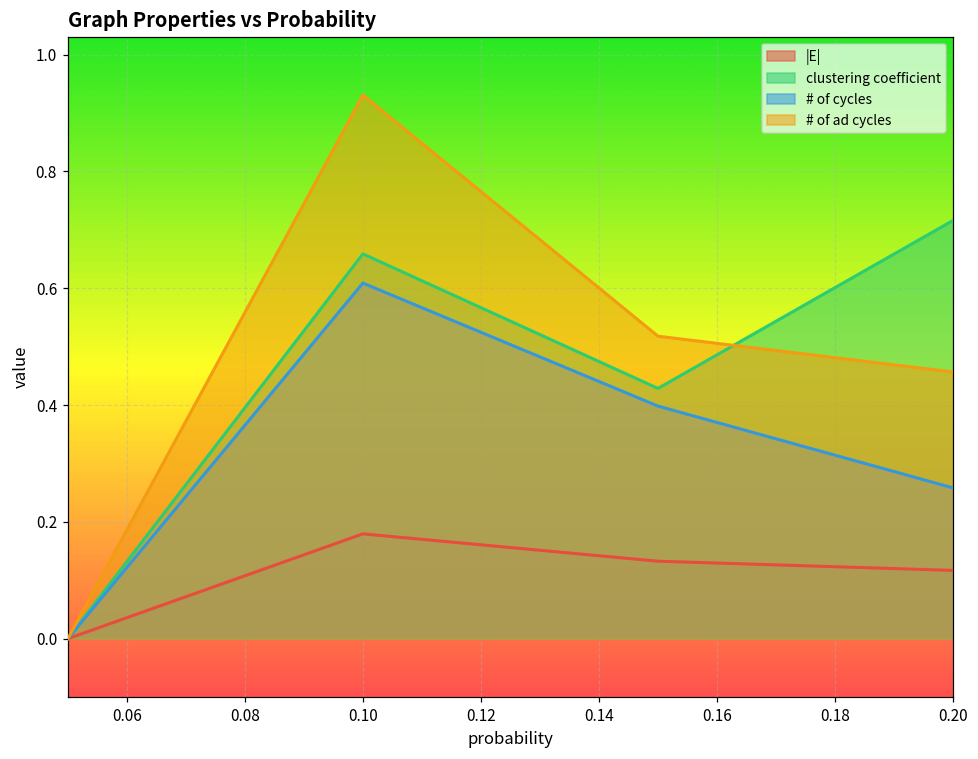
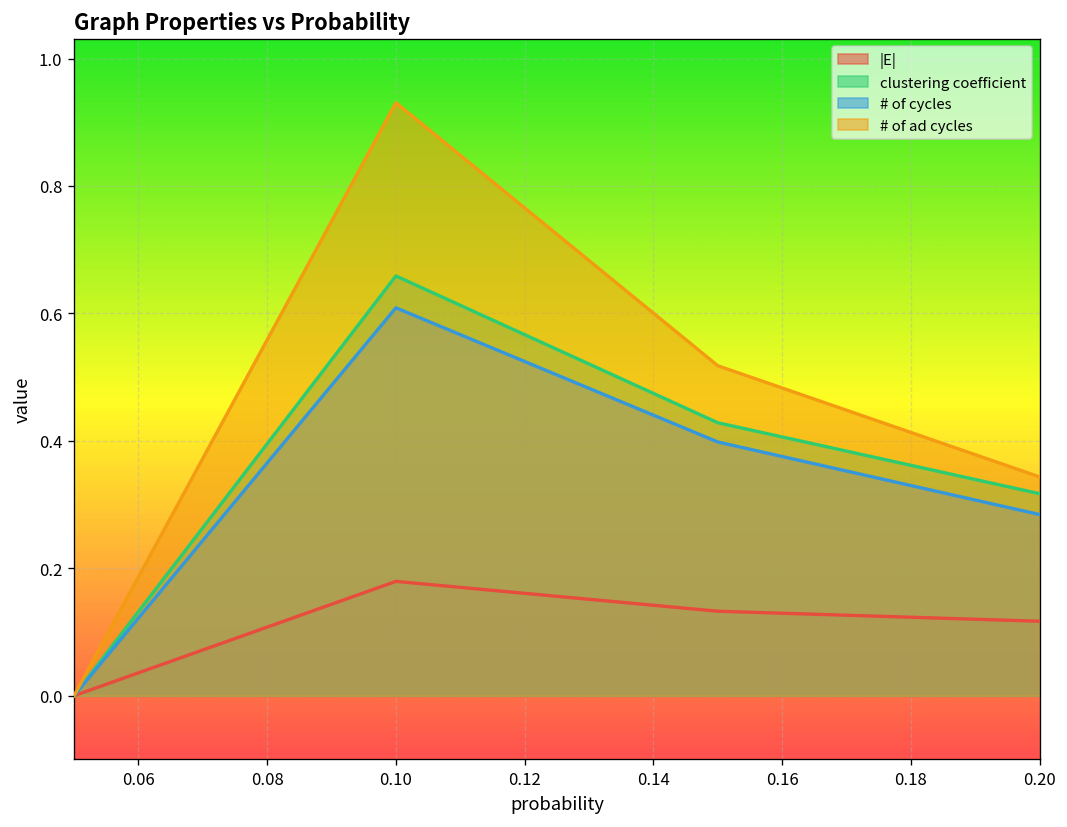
clustering coefficient, 0.20: 0.72 -> 0.32
# of cycles, 0.20: 0.26 -> 0.28
# of ad cycles, 0.20: 0.46 -> 0.34
